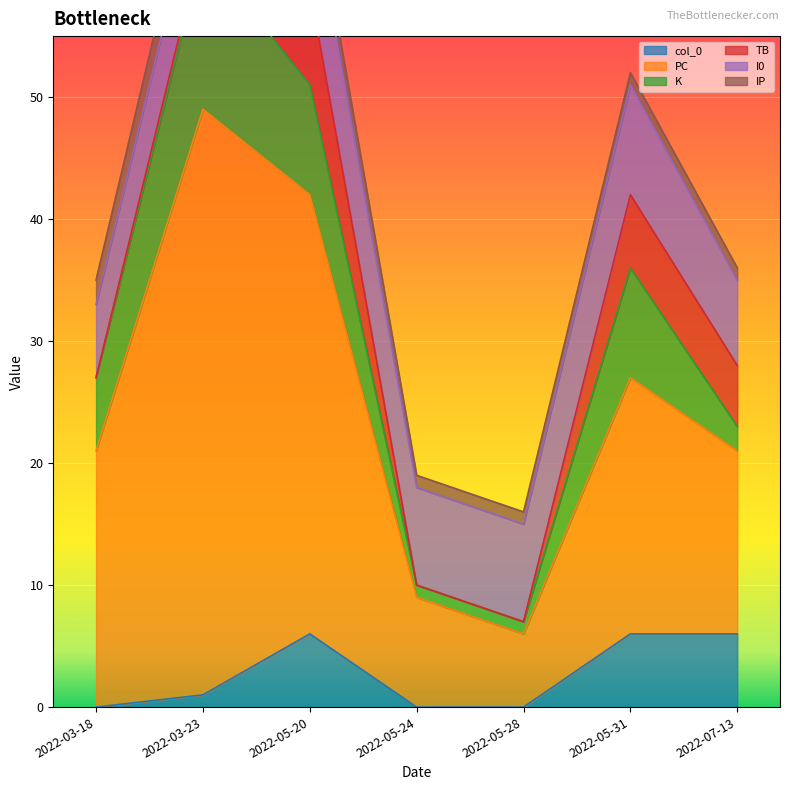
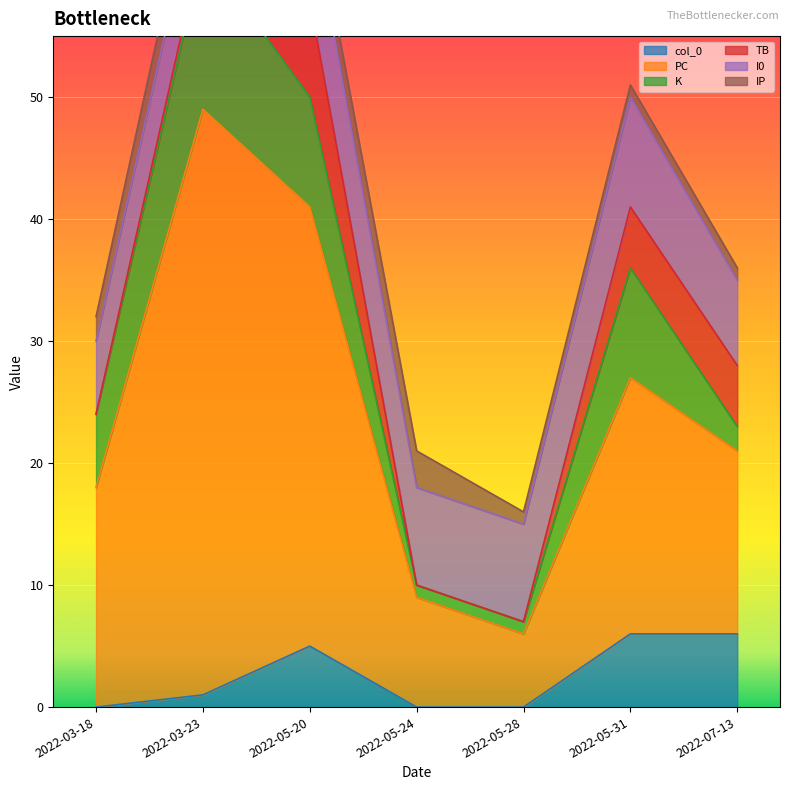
PC, 2022-03-18: 21 -> 18
col_0, 2022-05-20: 6 -> 5
IP, 2022-05-24: 1 -> 3
TB, 2022-05-31: 6 -> 5
